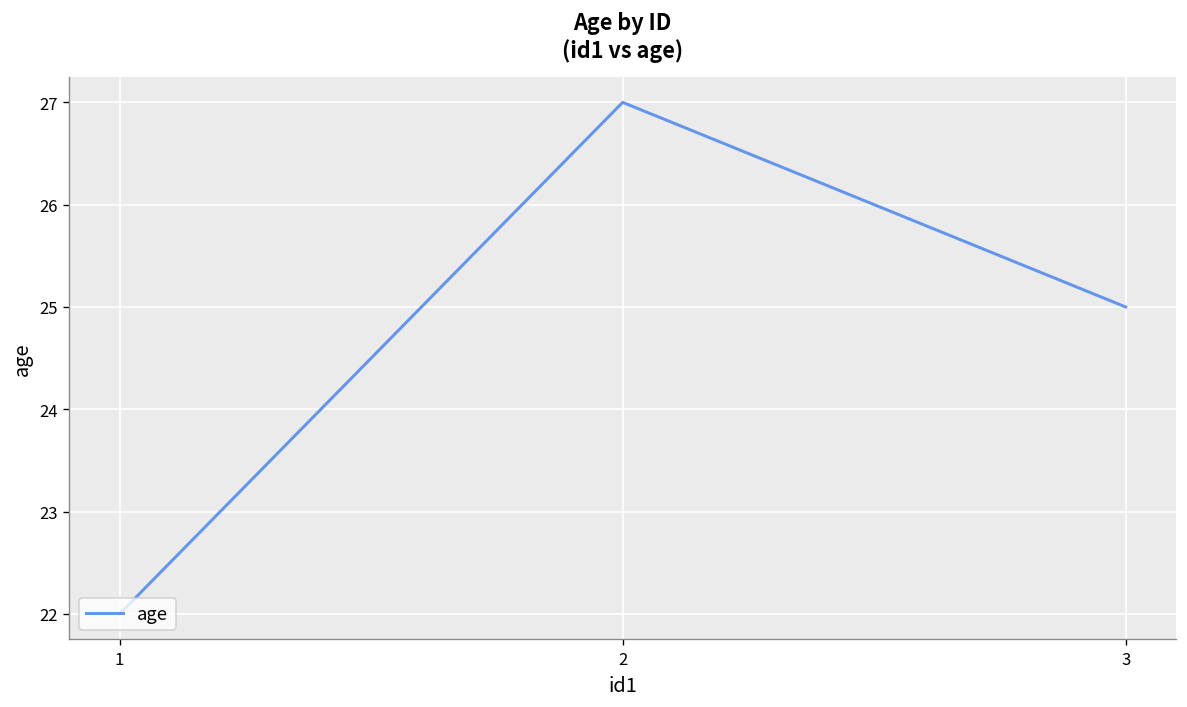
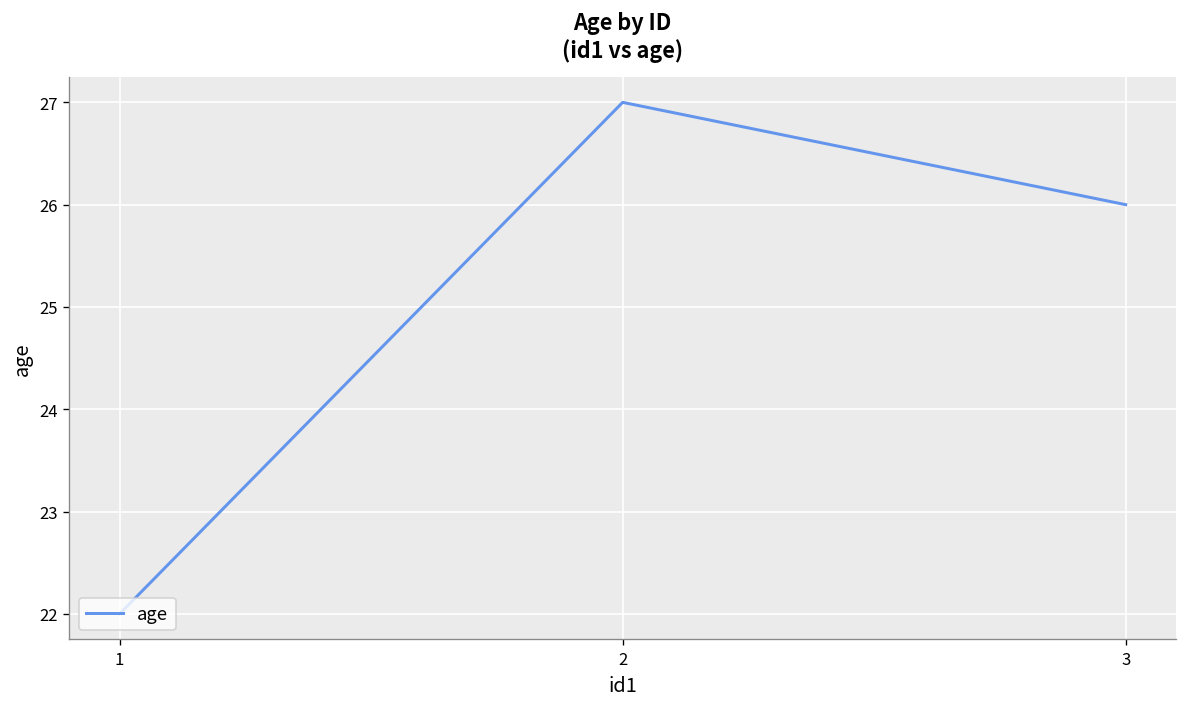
3: 25 -> 26
